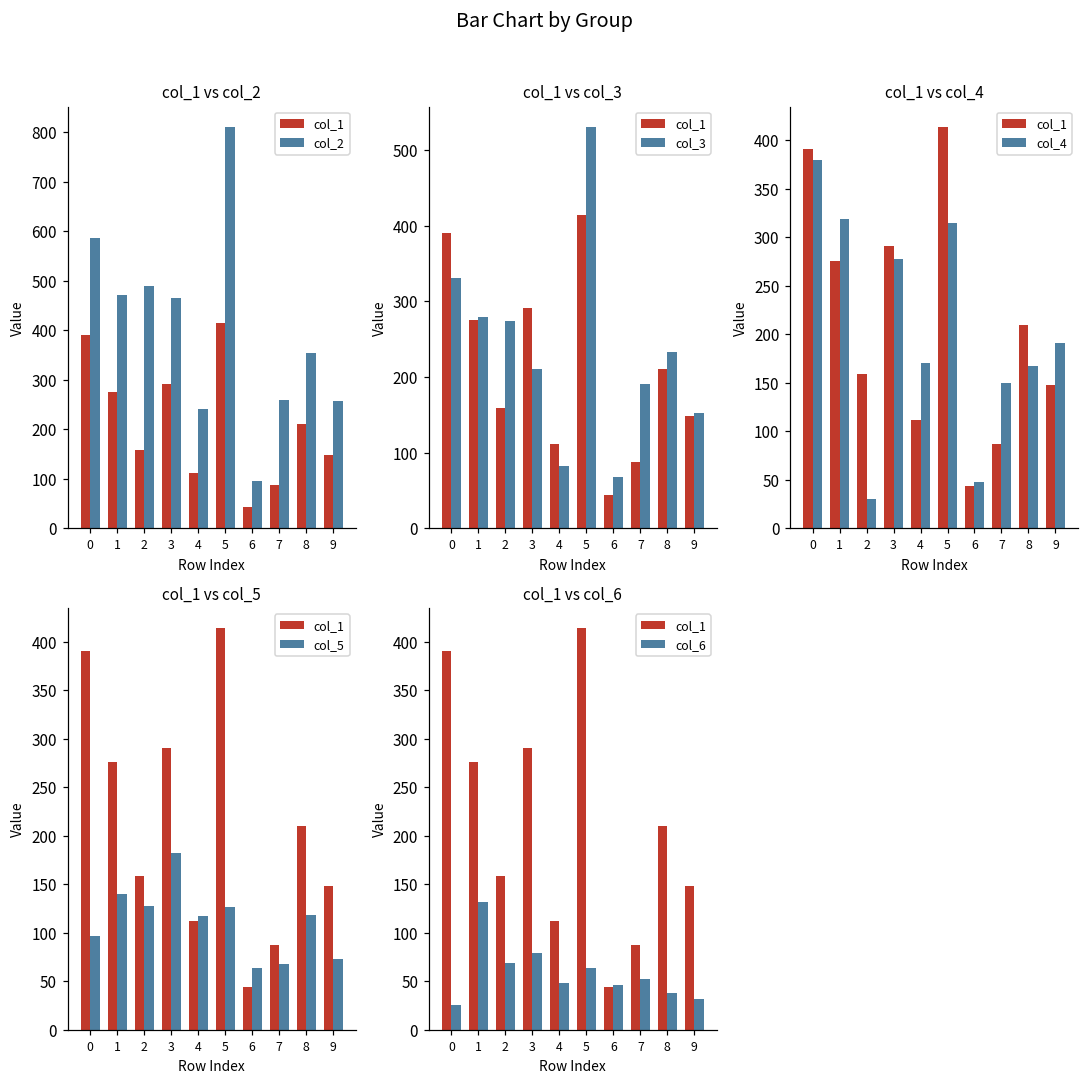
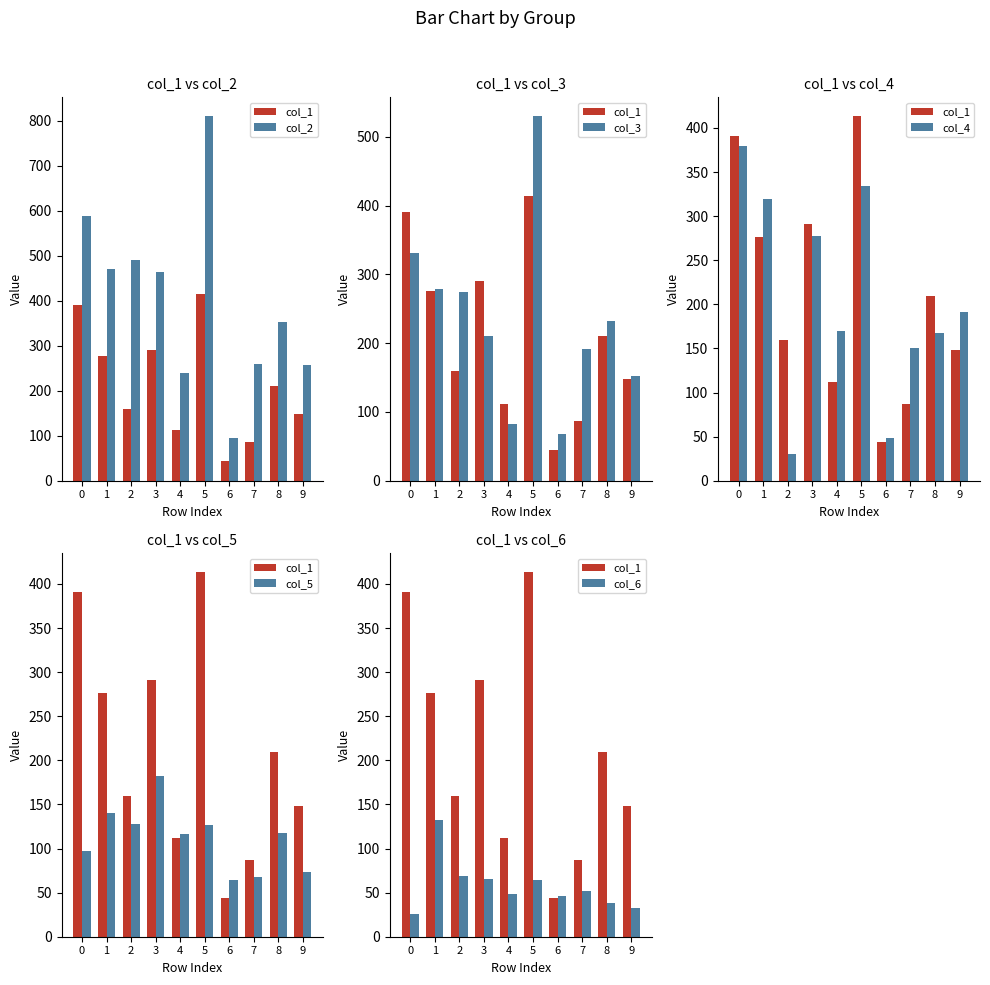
col_1 vs col_4, col_4, 5: 320 -> 330
col_1 vs col_6, col_6, 3: 80 -> 70
